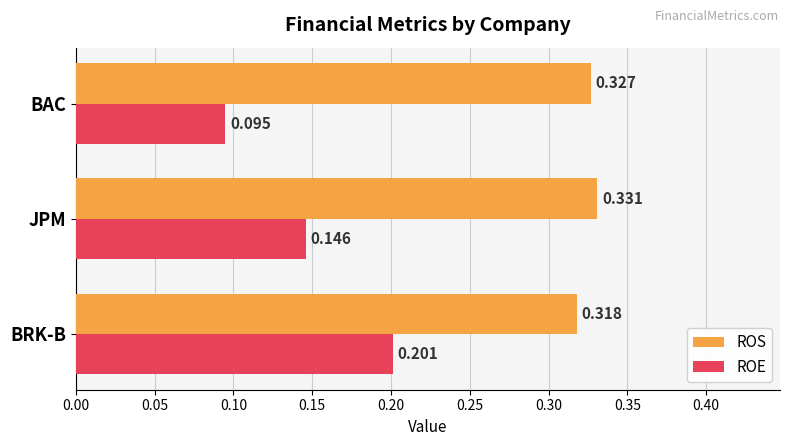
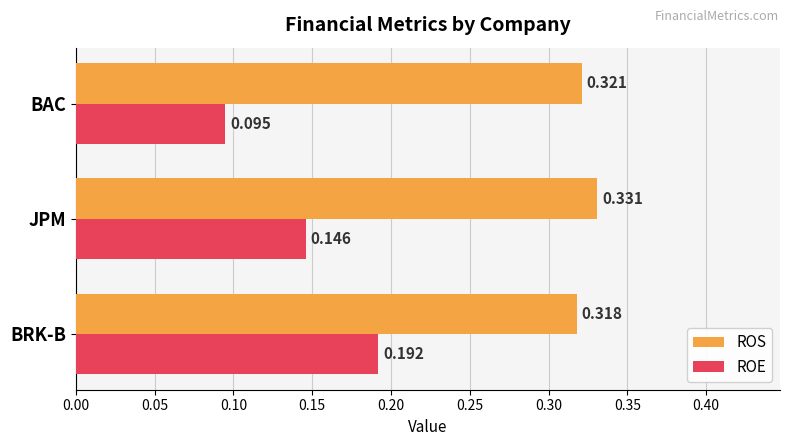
ROS, BAC: 0.327 -> 0.321
ROE, BRK-B: 0.201 -> 0.192
